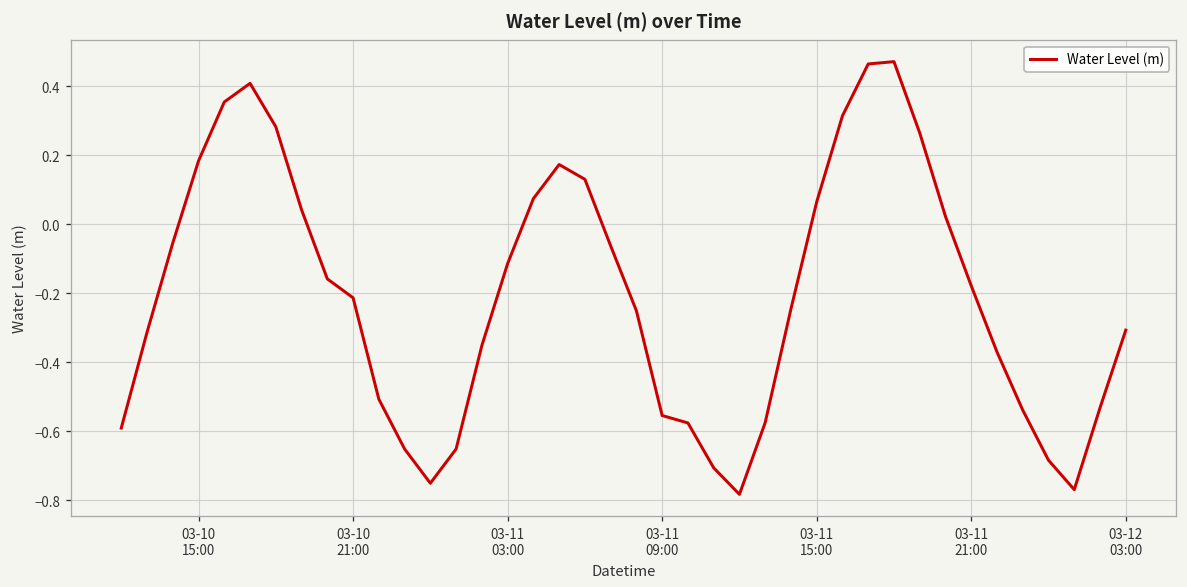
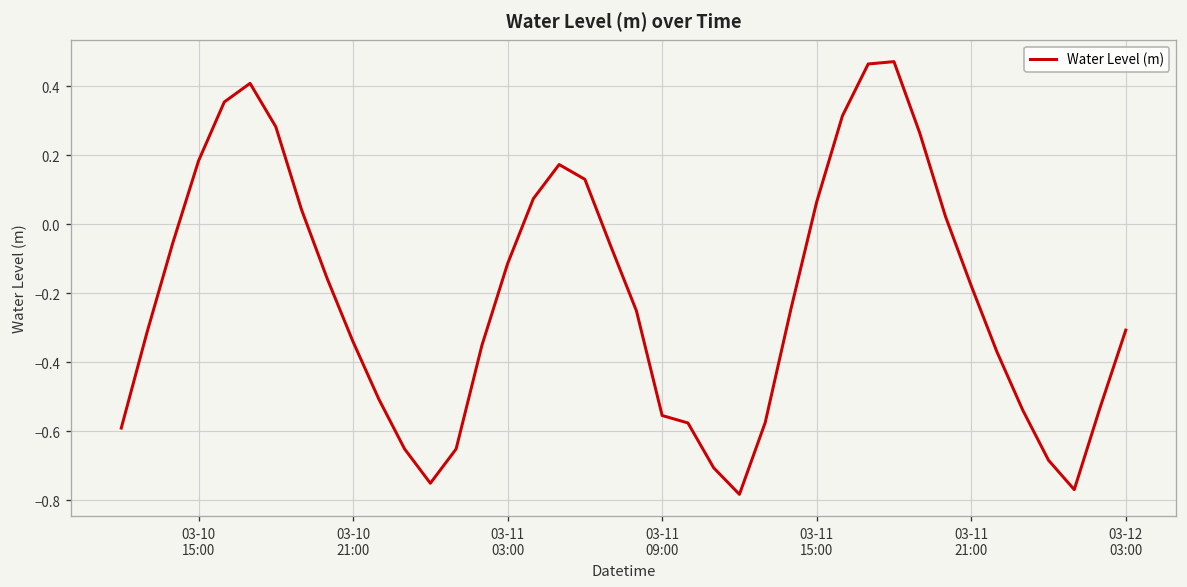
03-10 21:00: -0.21 -> -0.34
